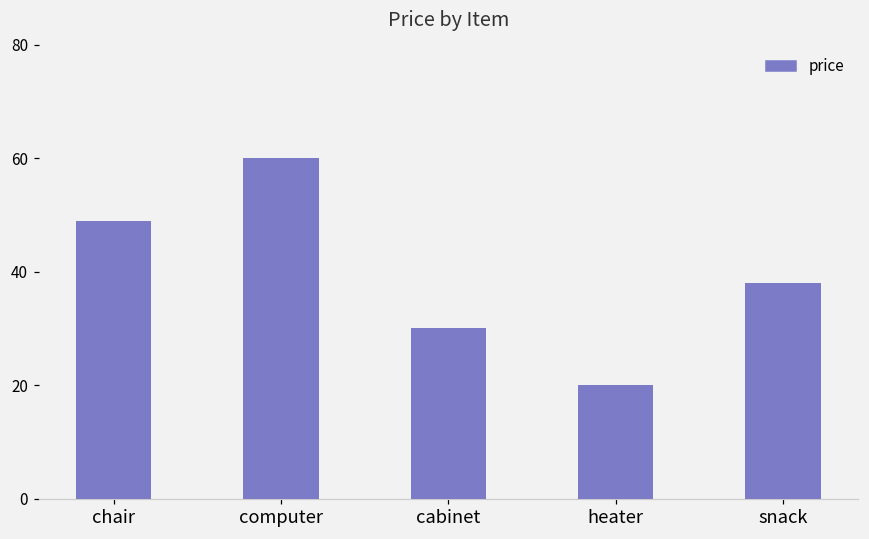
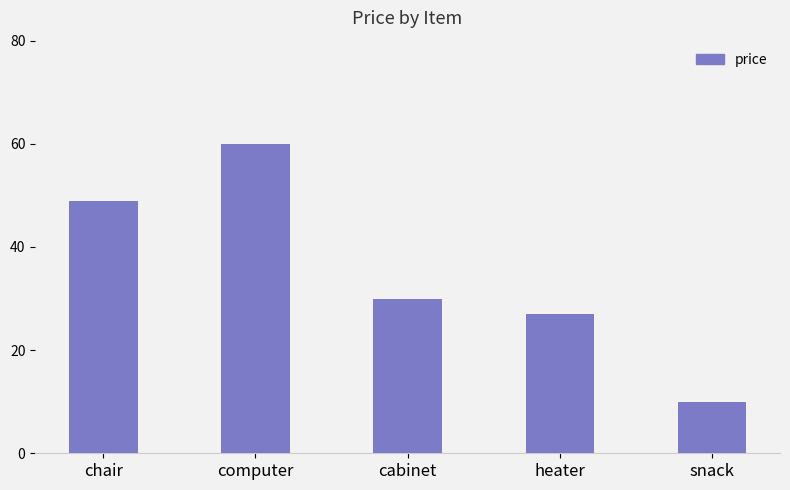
heater: 20 -> 27
snack: 38 -> 10
